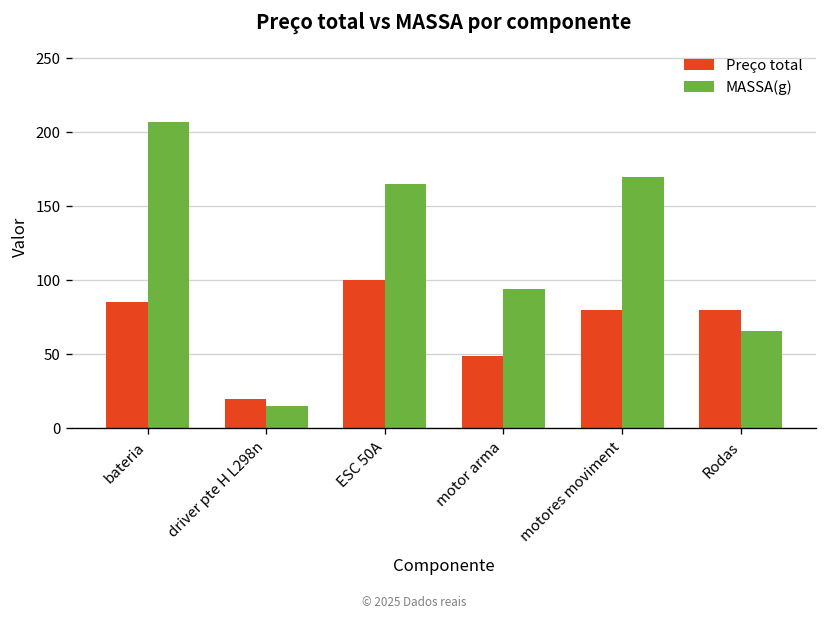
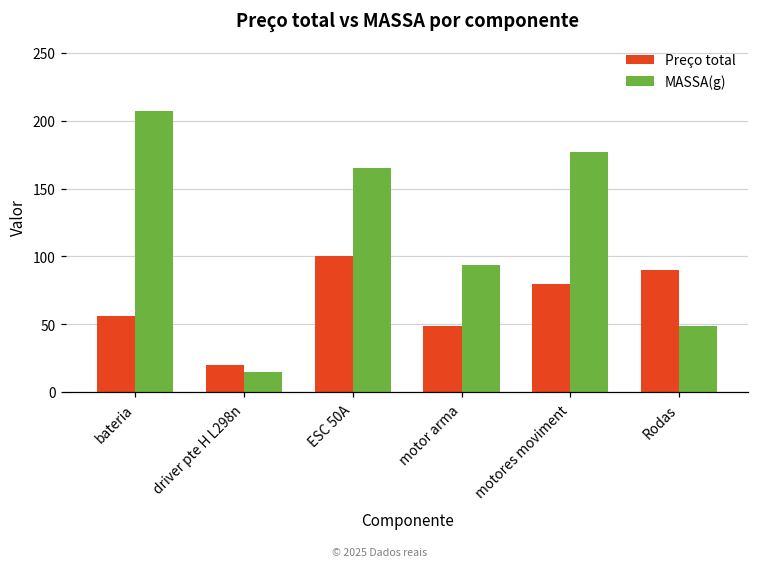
Preço total, bateria: 85 -> 56
MASSA(g), motores moviment: 170 -> 177
Preço total, Rodas: 80 -> 90
MASSA(g), Rodas: 66 -> 49
